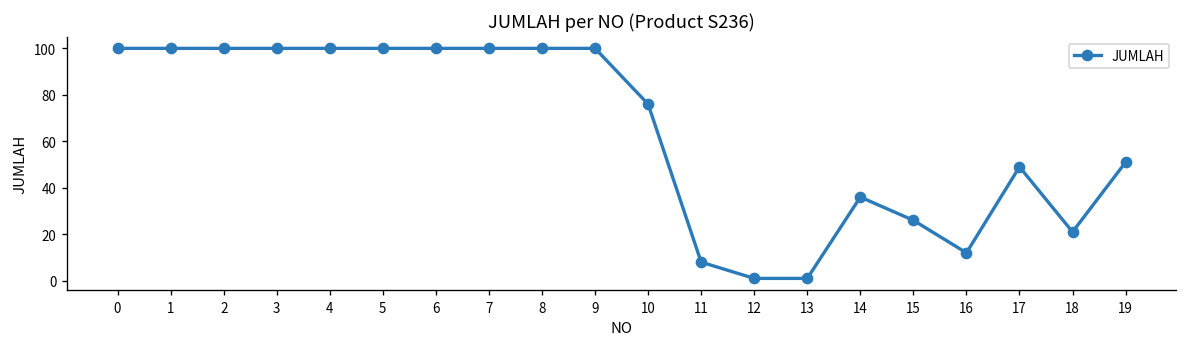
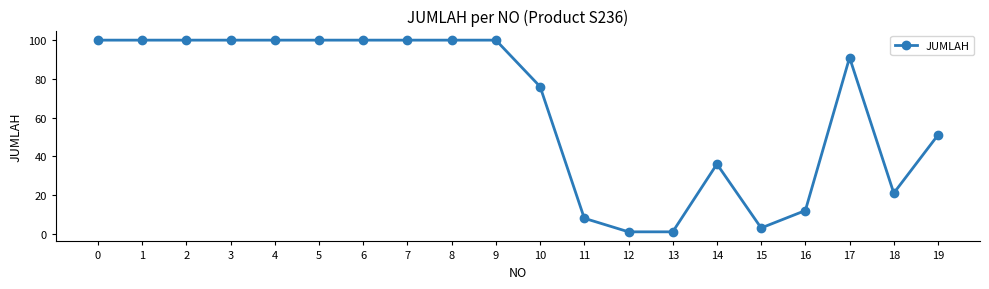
15: 26 -> 3
17: 49 -> 91
